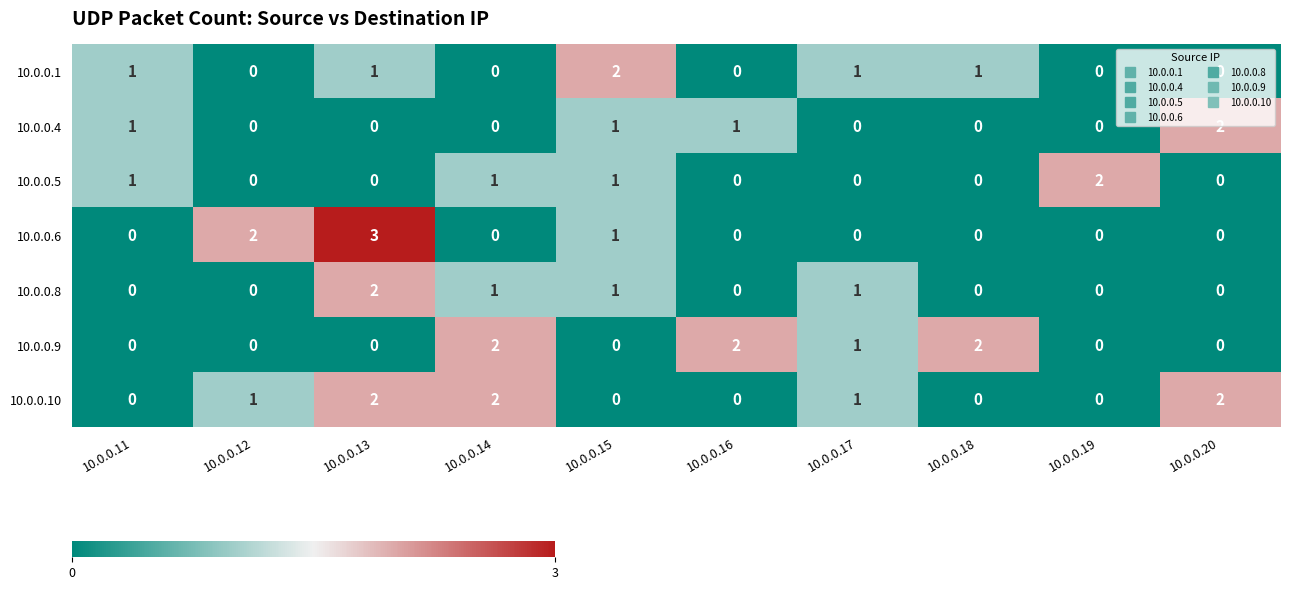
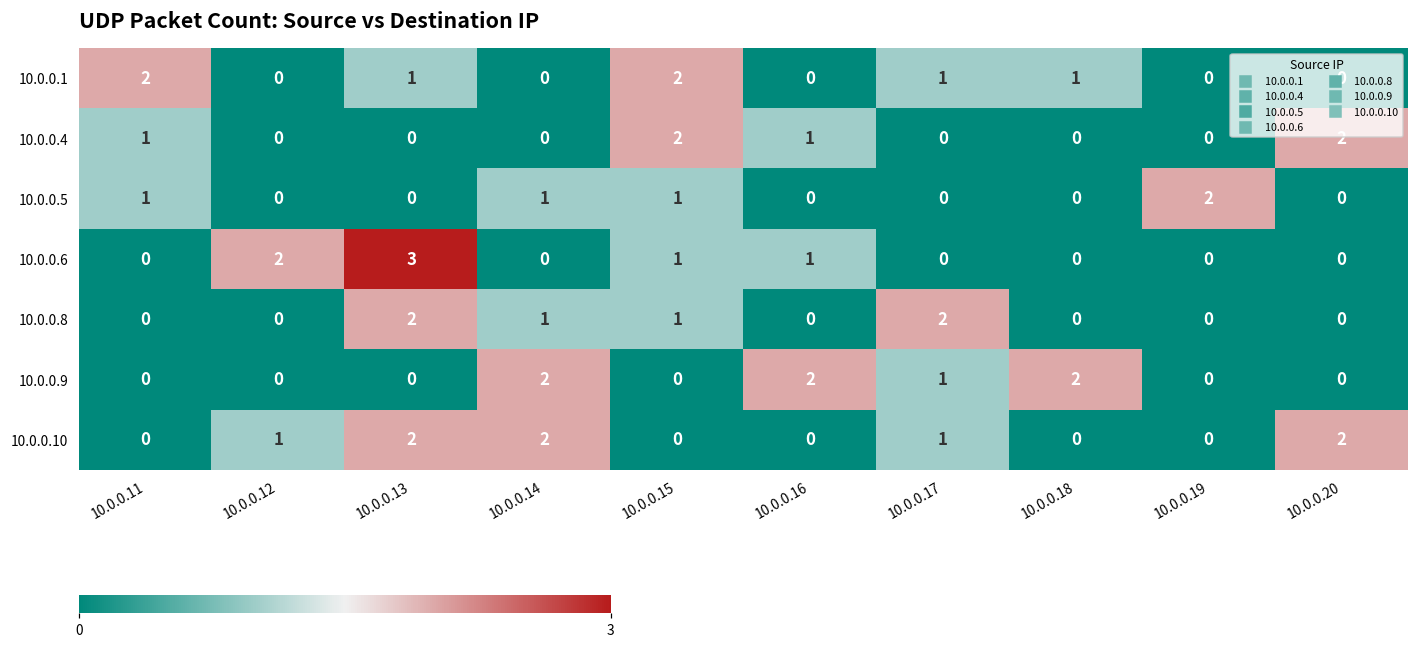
10.0.0.1, 10.0.0.11: 1 -> 2
10.0.0.4, 10.0.0.15: 1 -> 2
10.0.0.6, 10.0.0.16: 0 -> 1
10.0.0.8, 10.0.0.17: 1 -> 2
